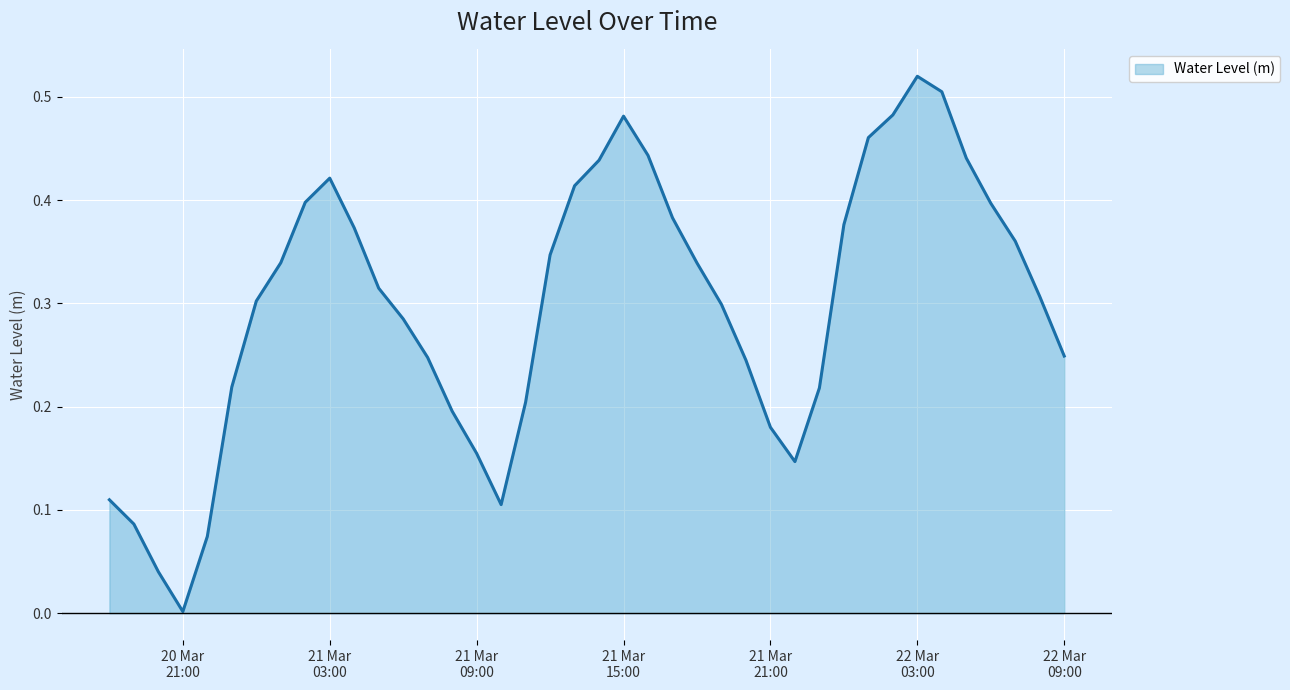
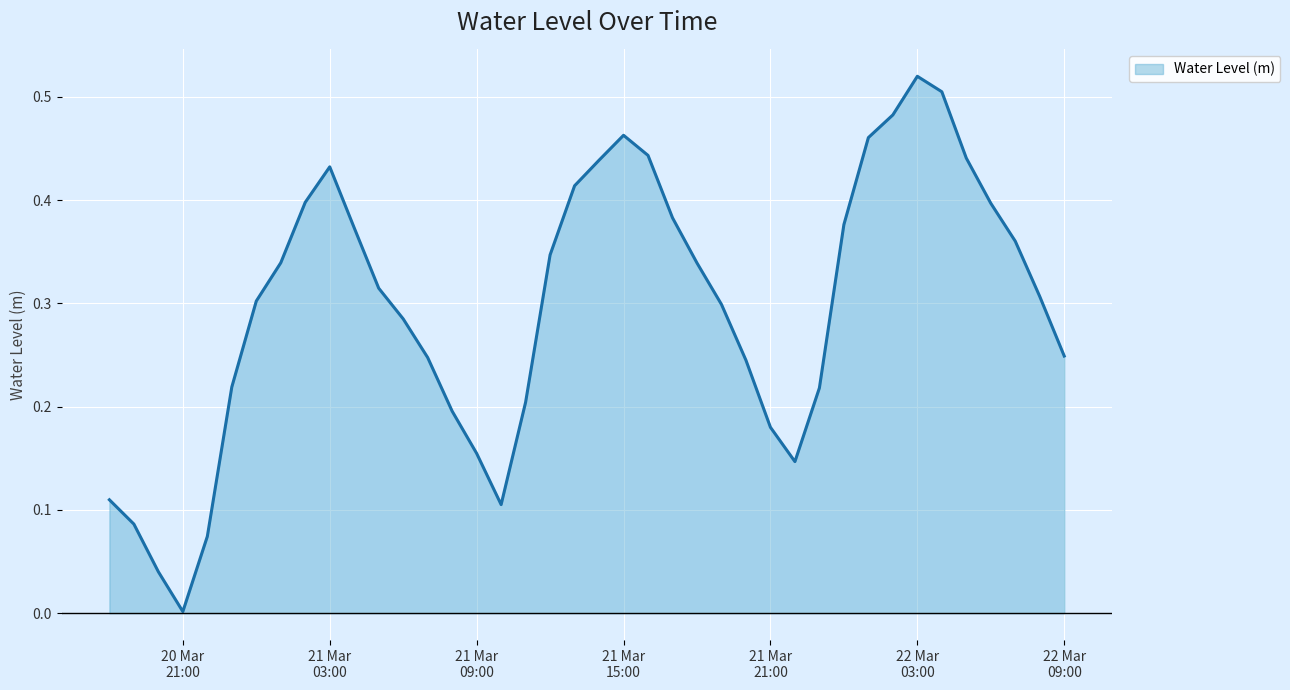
21 Mar 03:00: 0.421 -> 0.432
21 Mar 15:00: 0.481 -> 0.463
